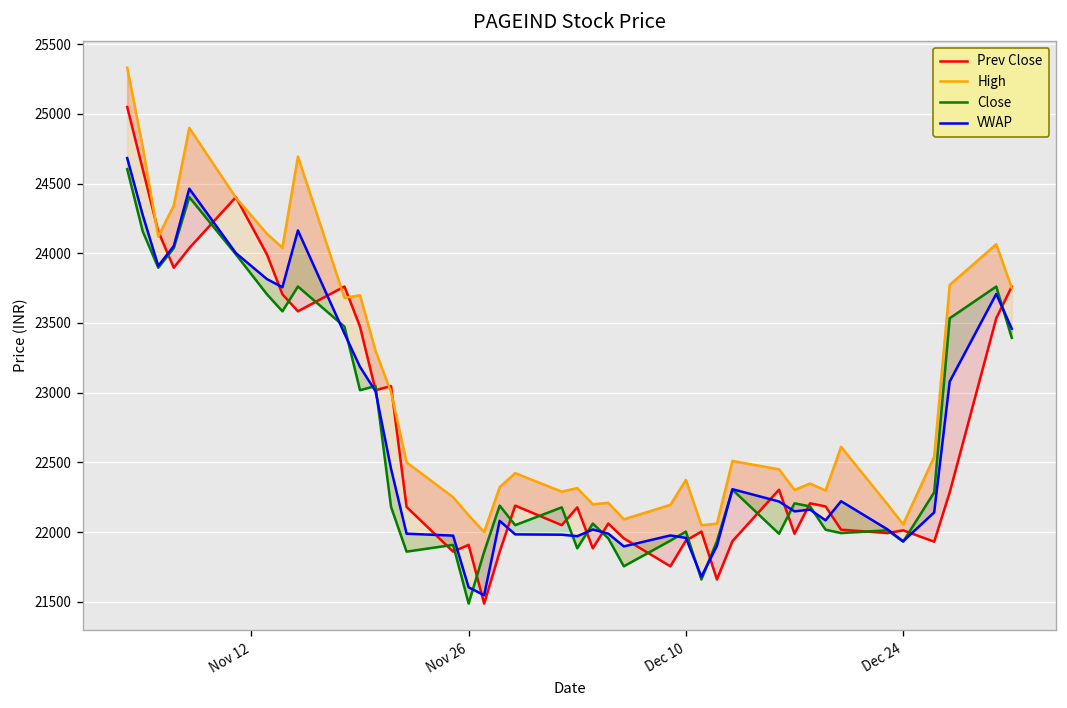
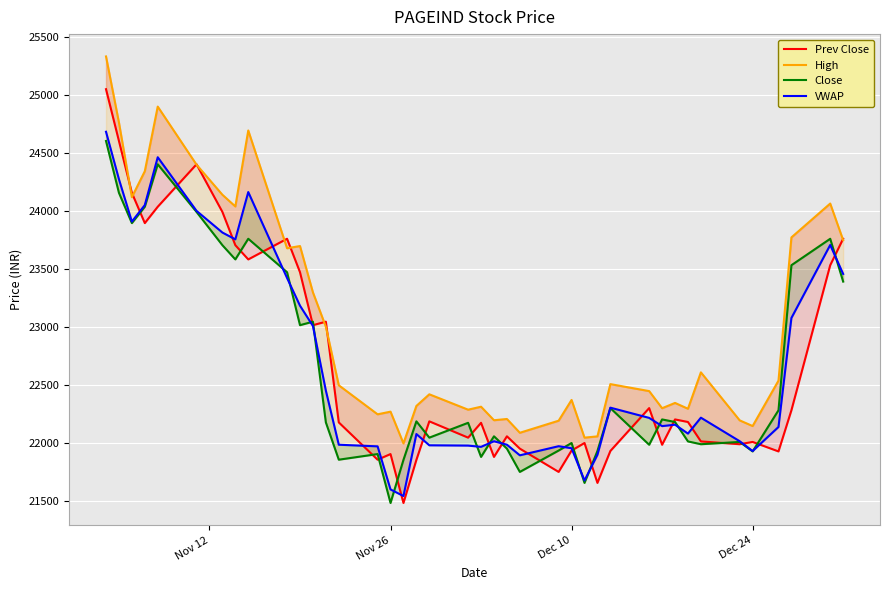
High, Nov 26: 22120 -> 22270
High, Dec 24: 22060 -> 22150
